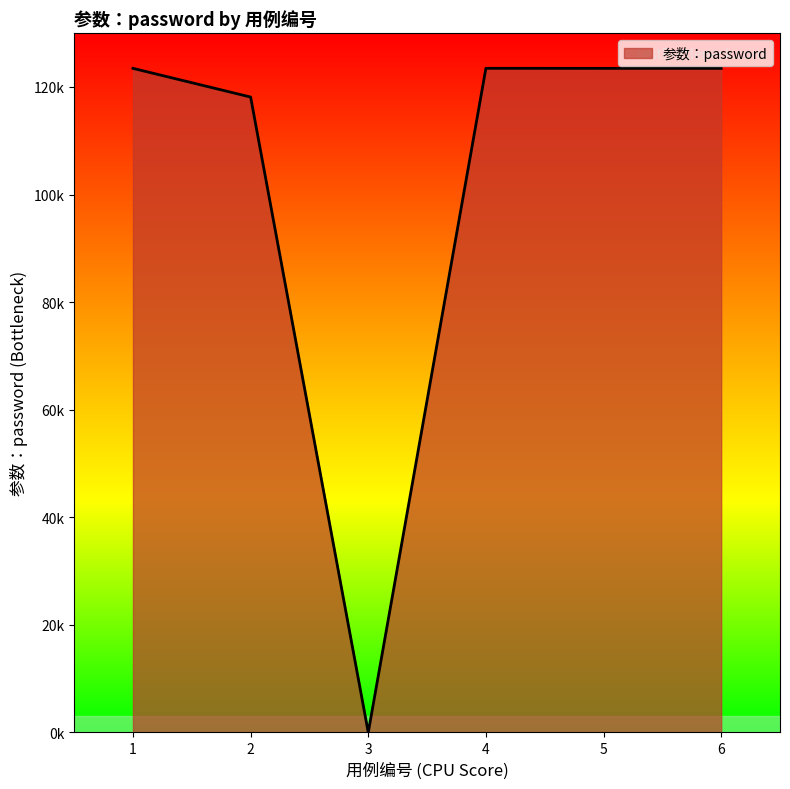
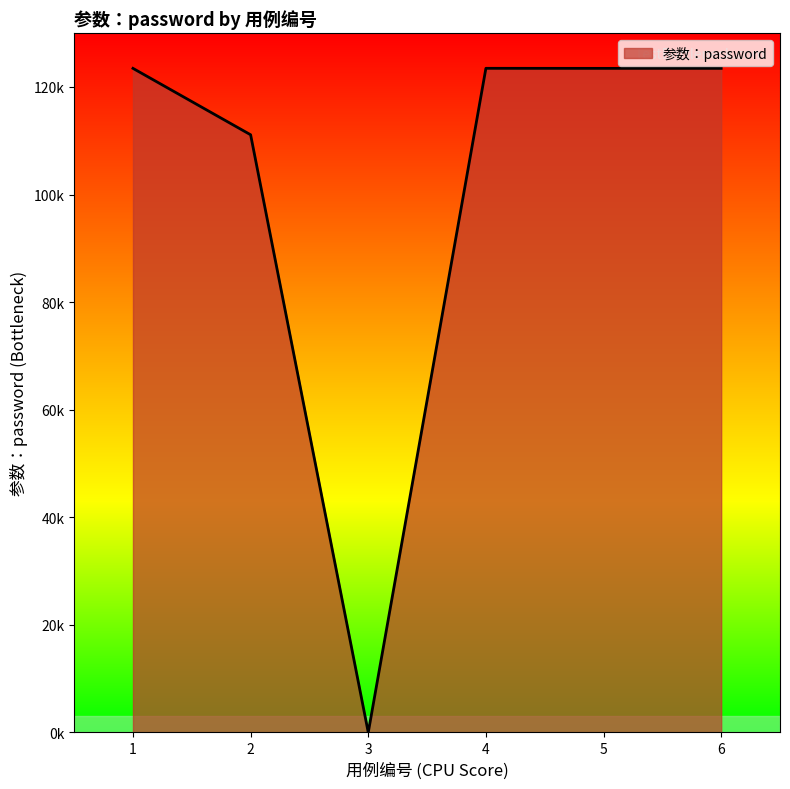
2: 118000 -> 111000
